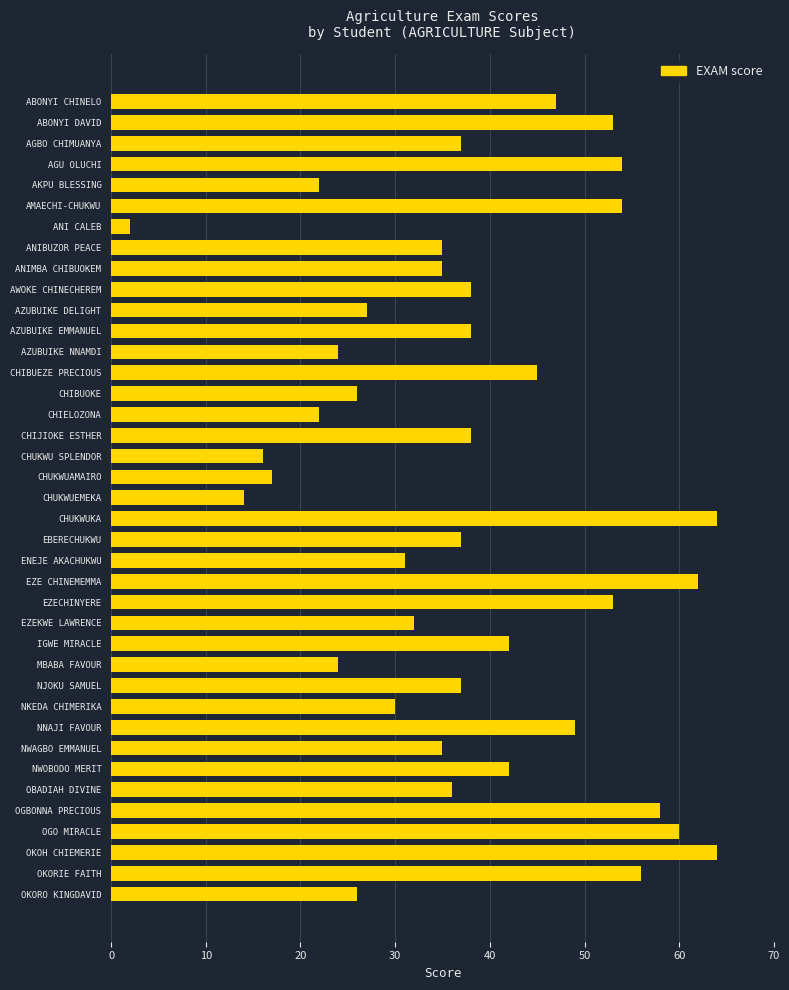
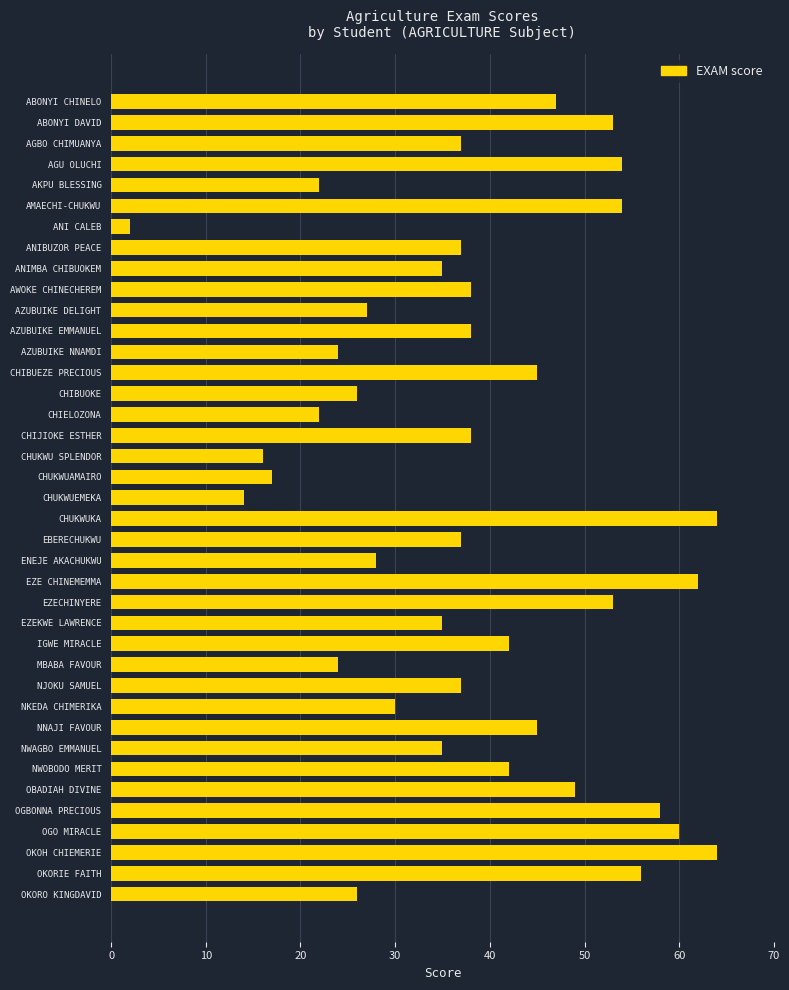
ANIBUZOR PEACE: 35 -> 37
ENEJE AKACHUKWU: 31 -> 28
EZEKWE LAWRENCE: 32 -> 35
NNAJI FAVOUR: 49 -> 45
OBADIAH DIVINE: 36 -> 49
